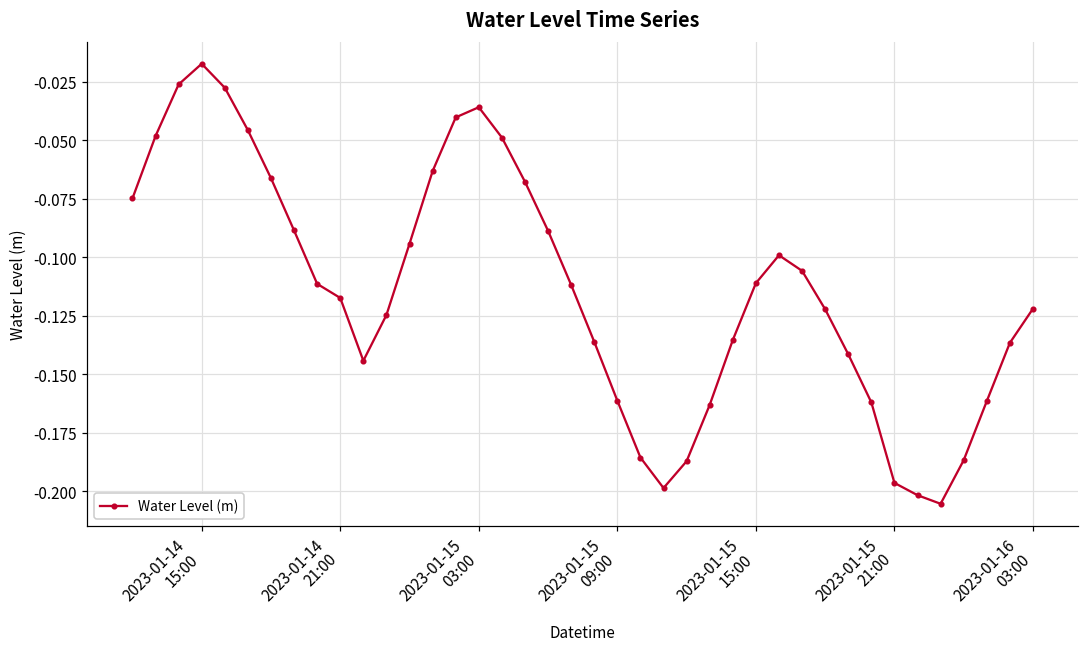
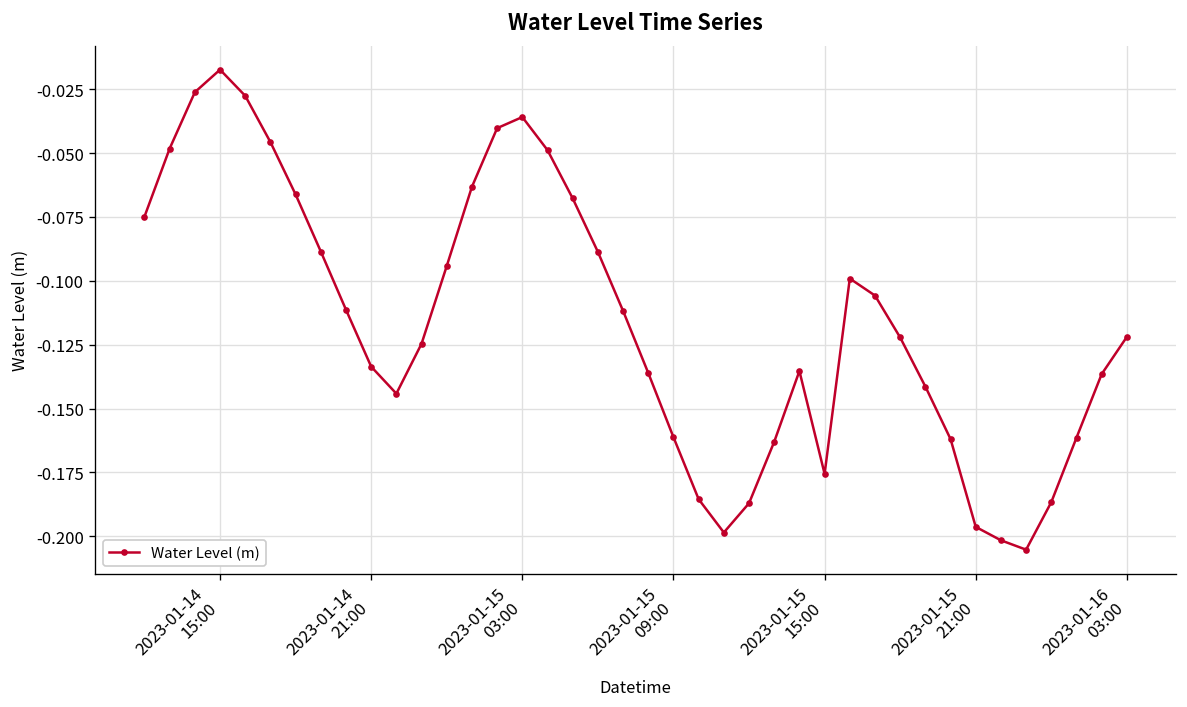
2023-01-14 21:00: -0.117 -> -0.134
2023-01-15 15:00: -0.111 -> -0.176
